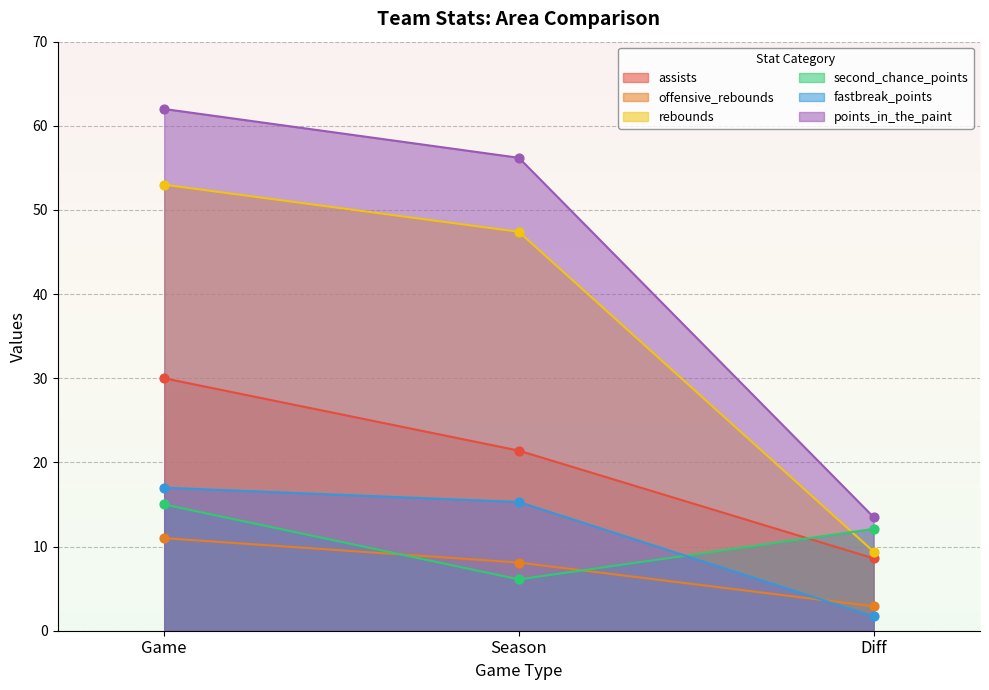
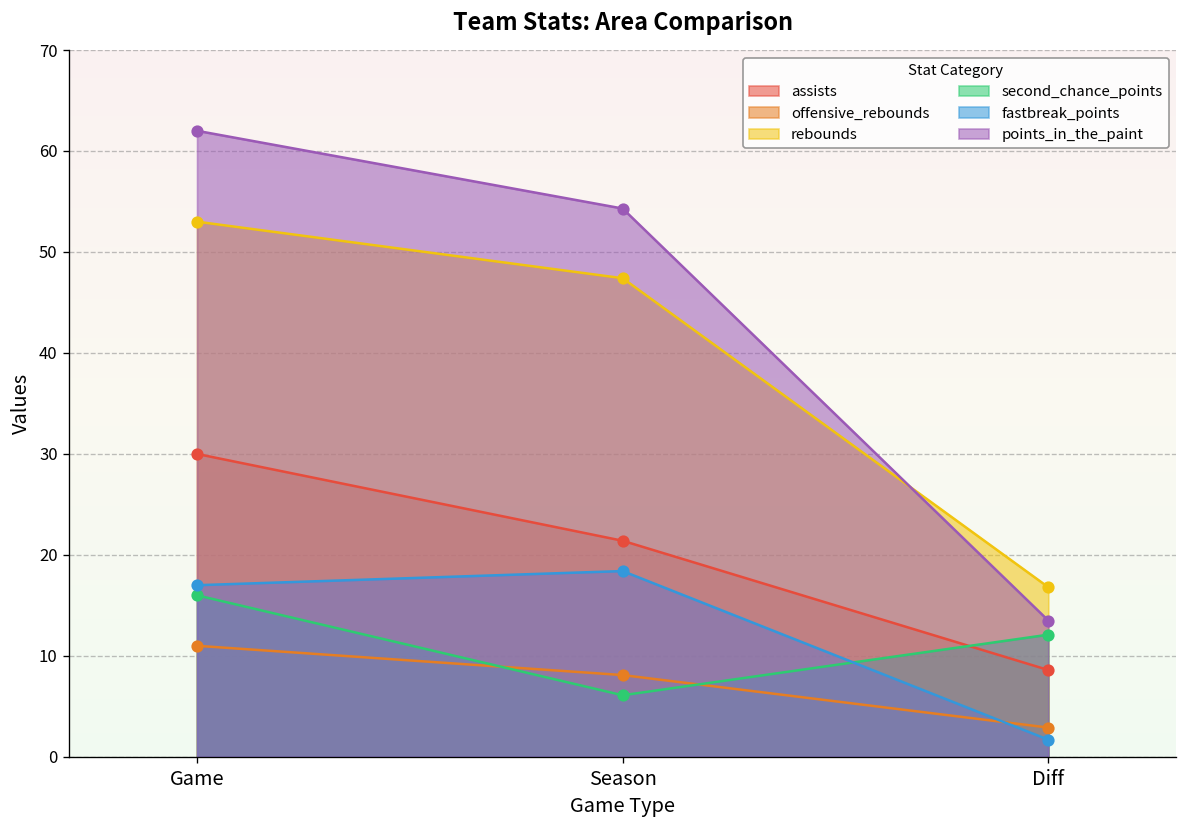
second_chance_points, Game: 15 -> 16
fastbreak_points, Season: 15 -> 18
points_in_the_paint, Season: 56 -> 54
rebounds, Diff: 9 -> 17
